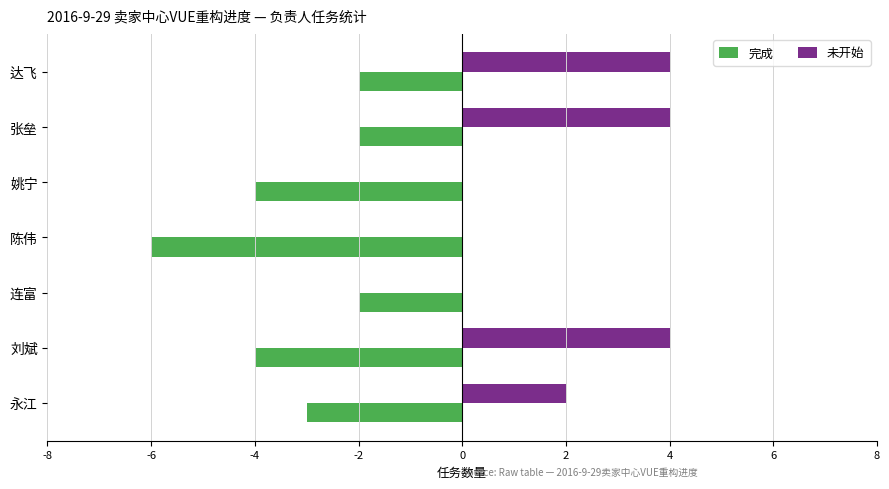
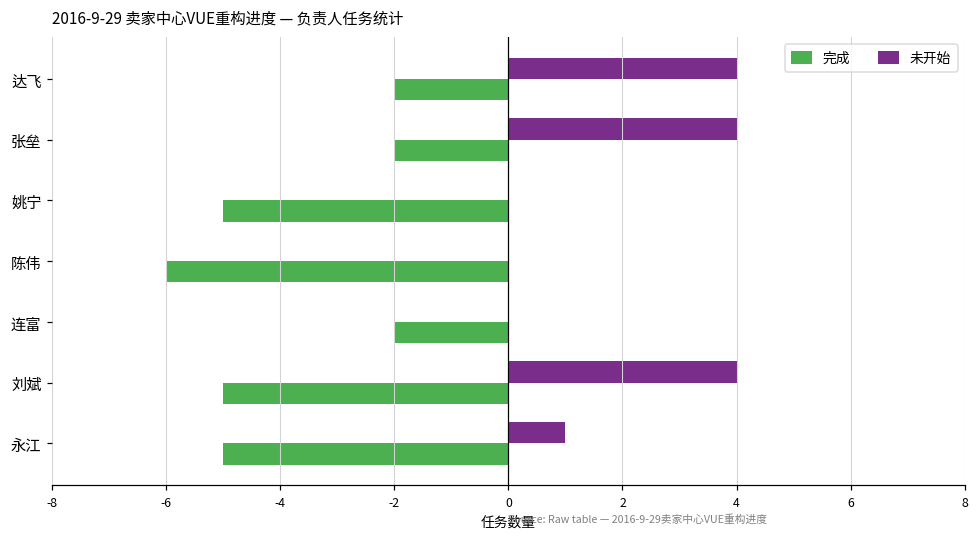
完成, 姚宁: -4.0 -> -5.0
完成, 刘斌: -4.0 -> -5.0
未开始, 永江: 2 -> 1
完成, 永江: -3.0 -> -5.0
